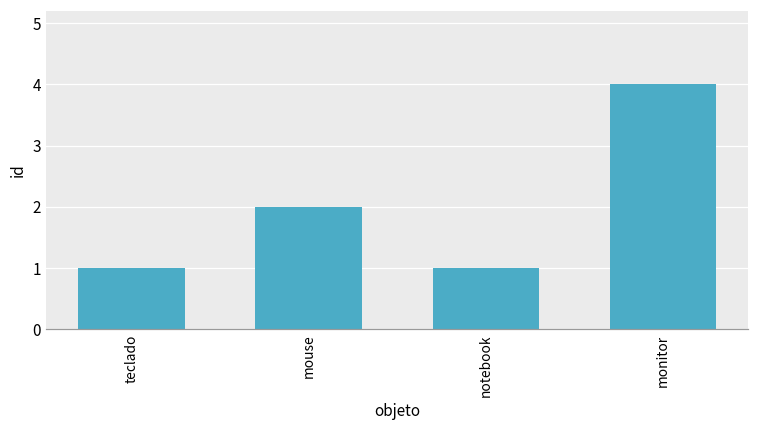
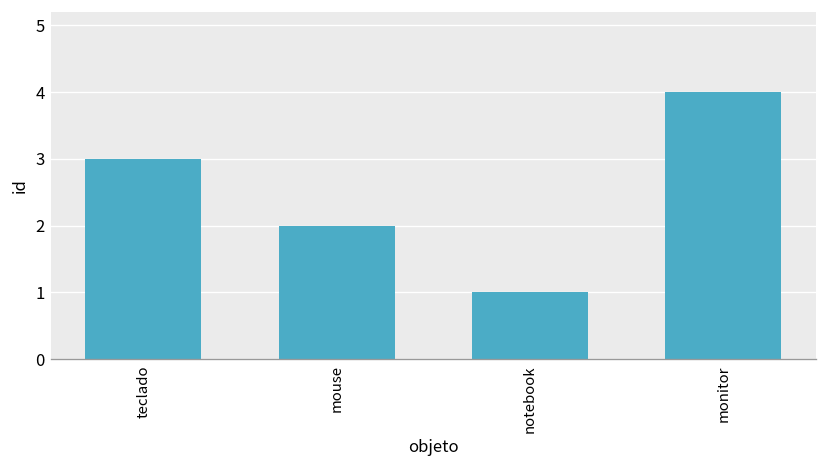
teclado: 1 -> 3
